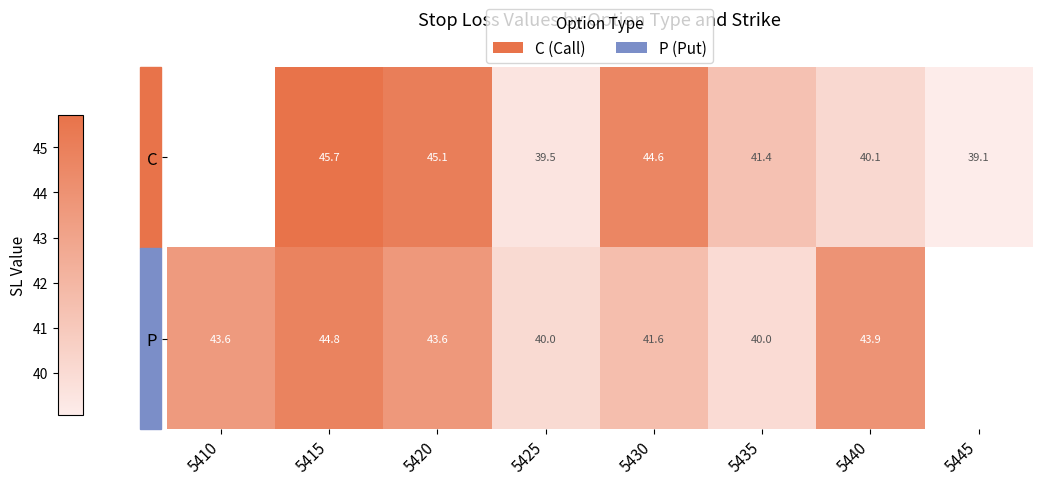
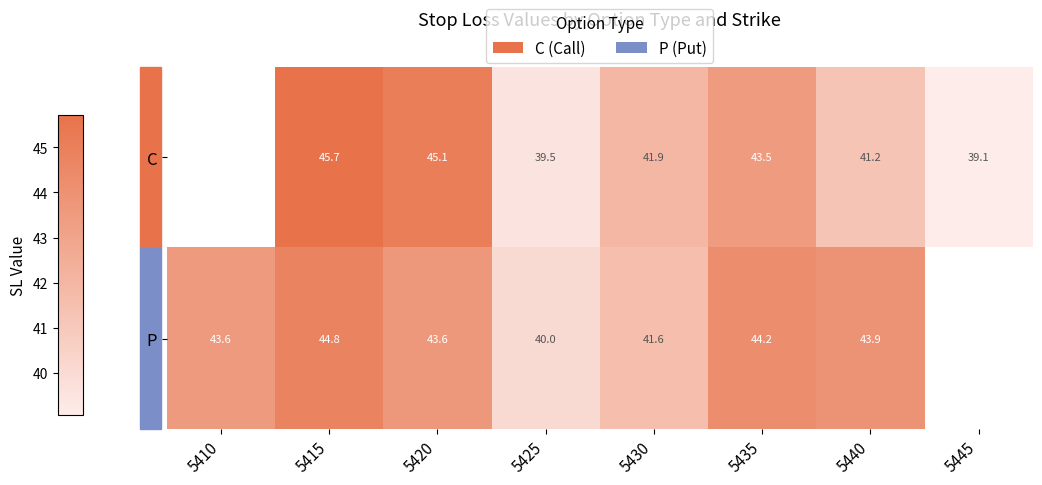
C, 5430: 44.6 -> 41.9
C, 5435: 41.4 -> 43.5
C, 5440: 40.1 -> 41.2
P, 5435: 40.0 -> 44.2
